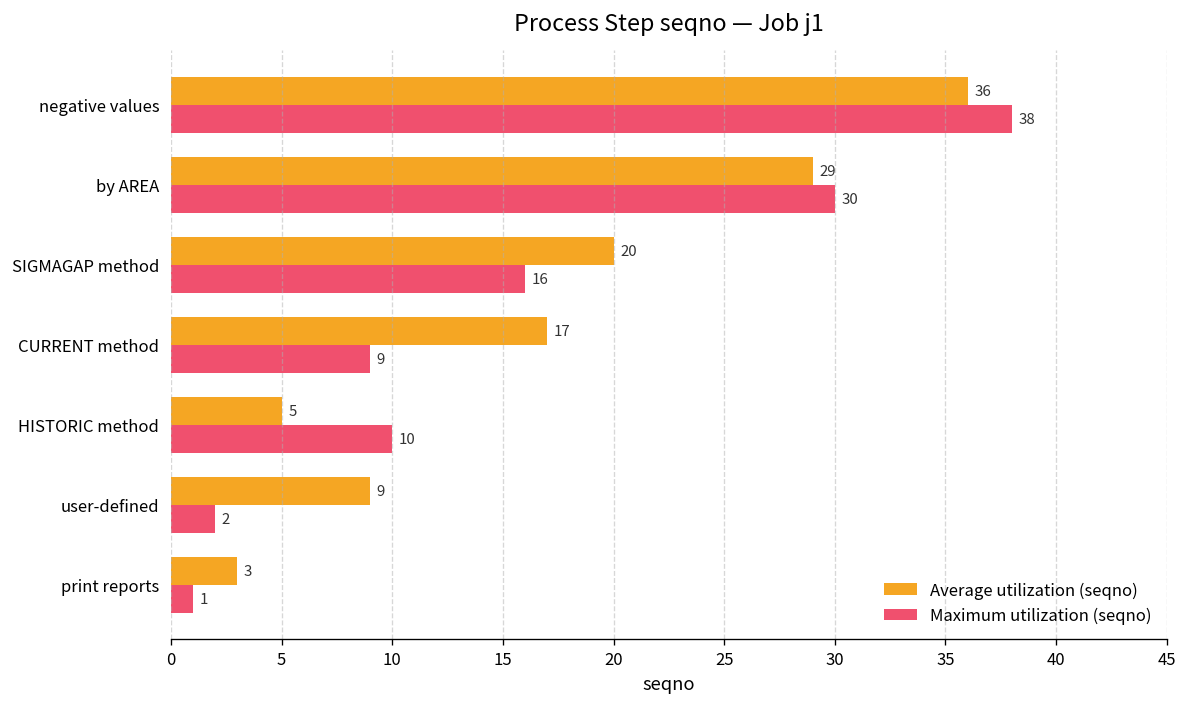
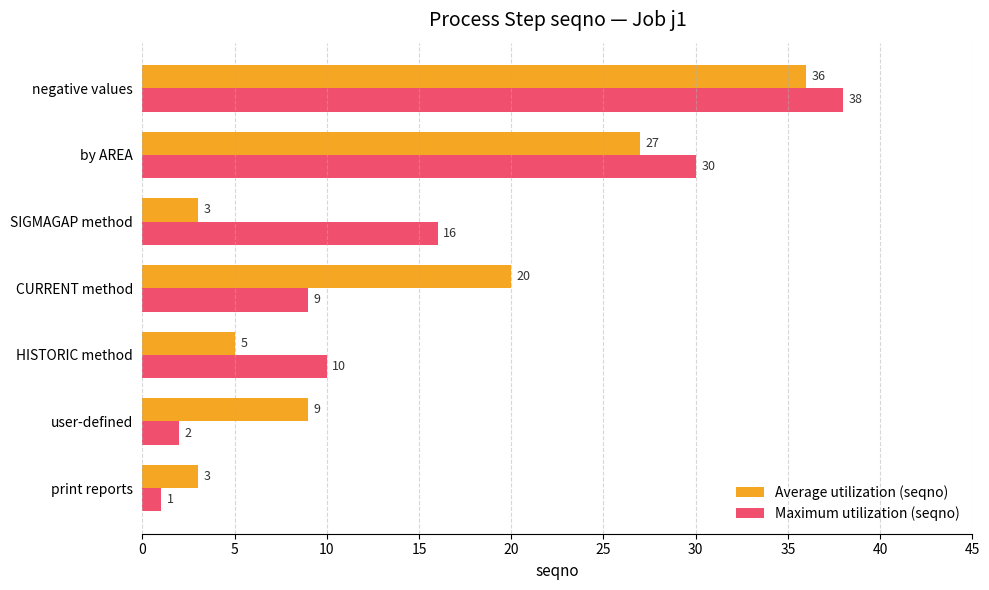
Average utilization (seqno), by AREA: 29 -> 27
Average utilization (seqno), SIGMAGAP method: 20 -> 3
Average utilization (seqno), CURRENT method: 17 -> 20
